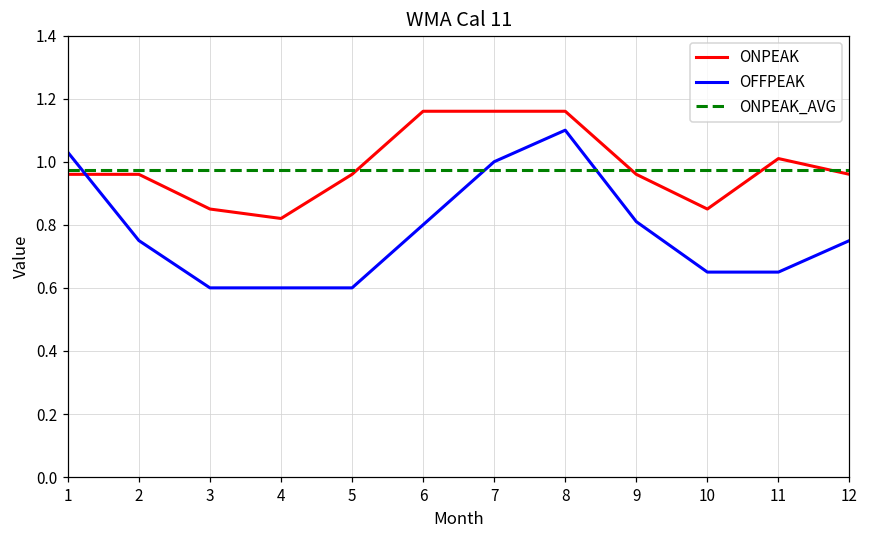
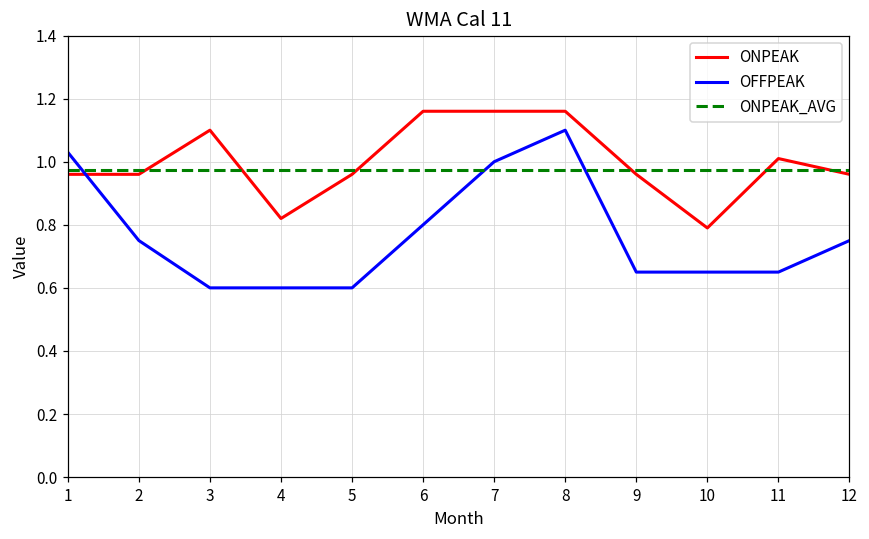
ONPEAK, 3: 0.85 -> 1.10
OFFPEAK, 9: 0.81 -> 0.65
ONPEAK, 10: 0.85 -> 0.79
